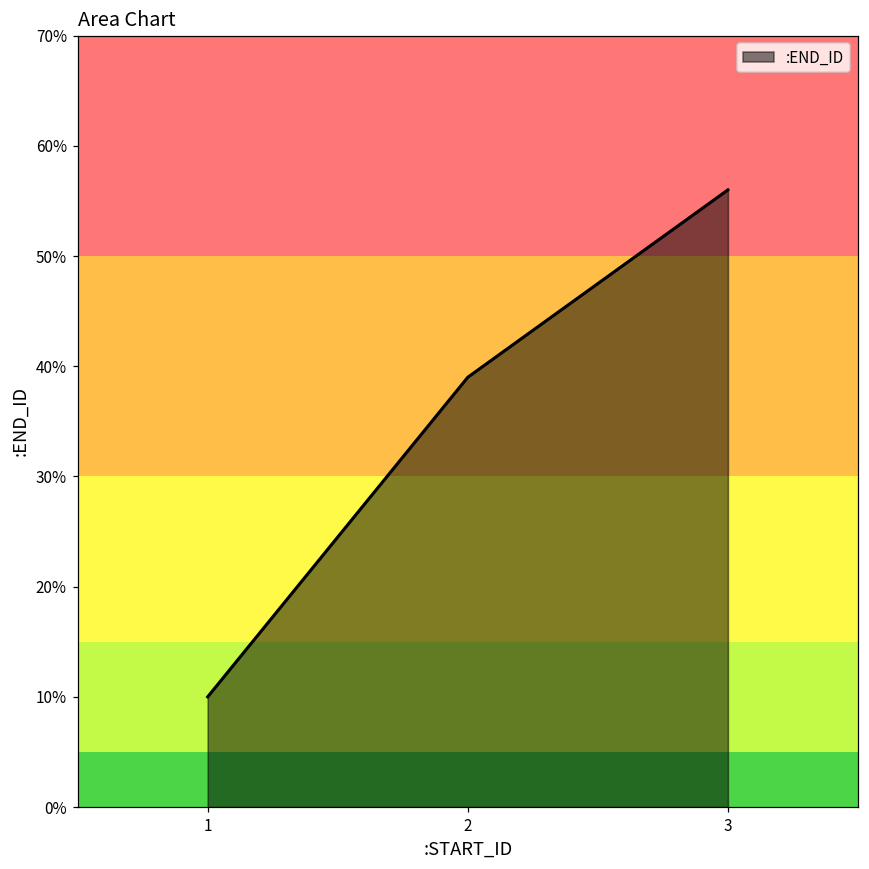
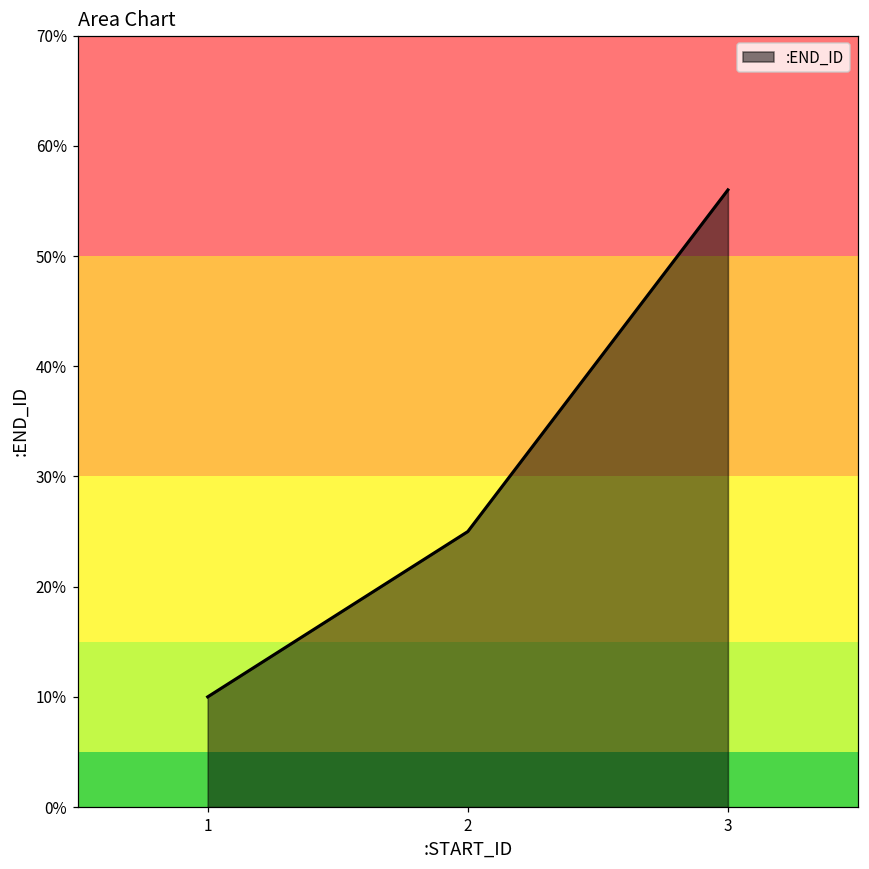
2: 39% -> 25%
